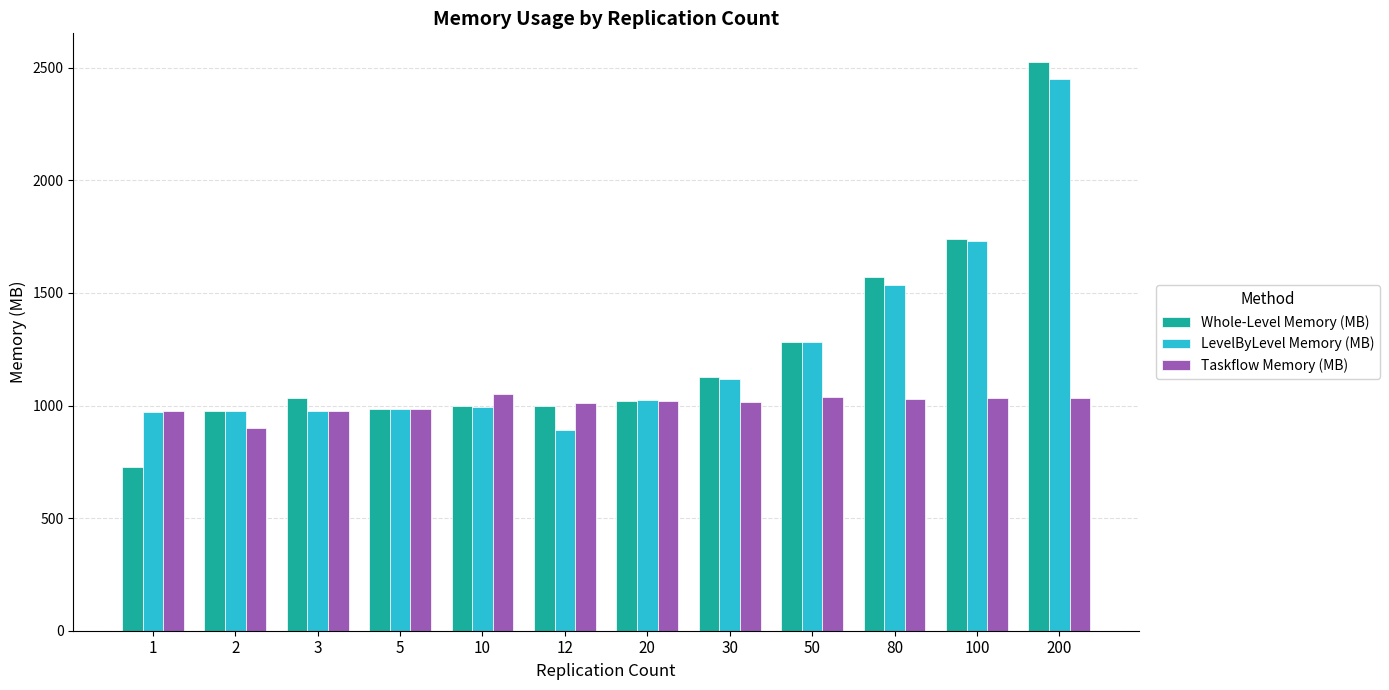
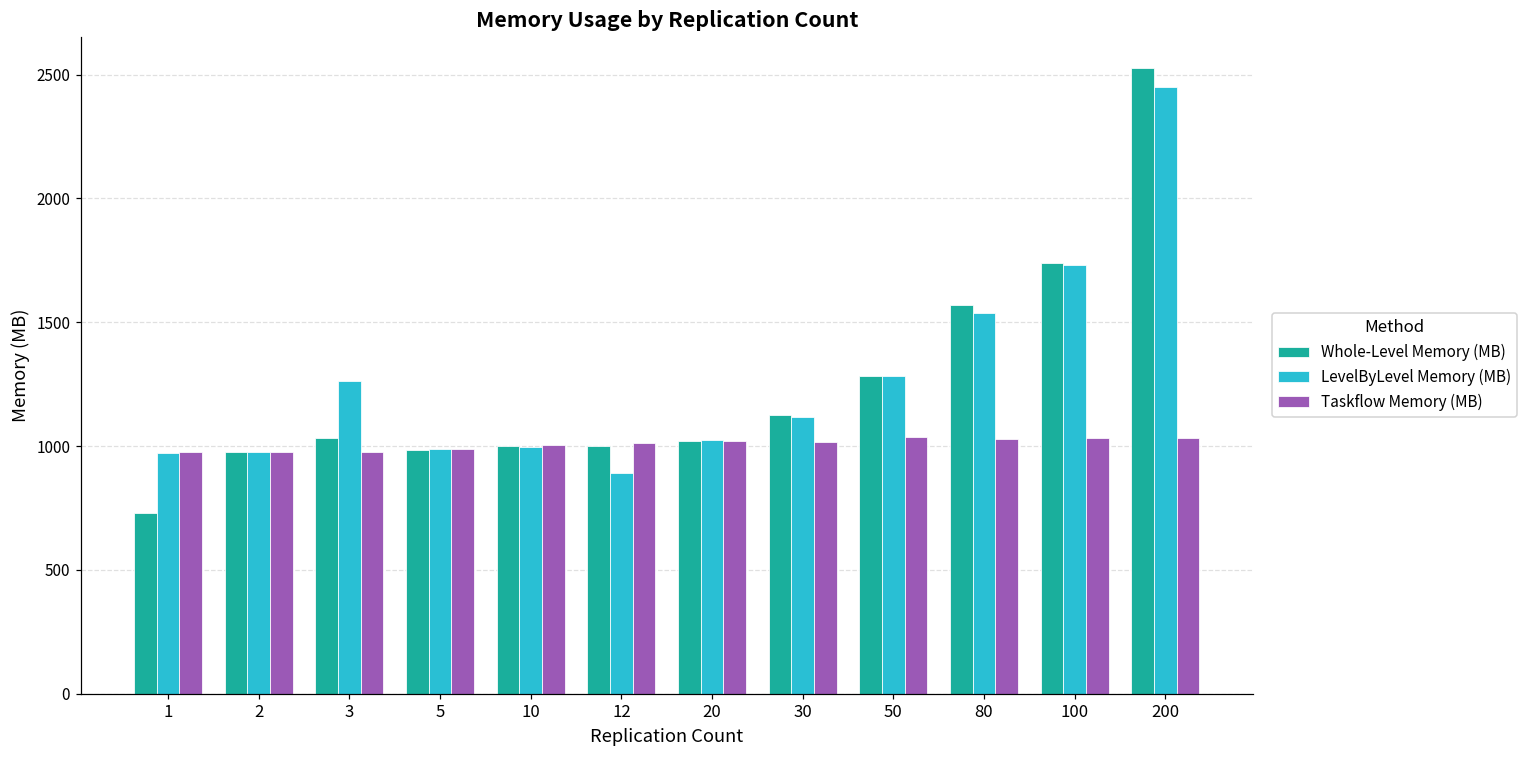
Taskflow Memory (MB), 2: 900 -> 980
LevelByLevel Memory (MB), 3: 970 -> 1260
Taskflow Memory (MB), 10: 1050 -> 1010
